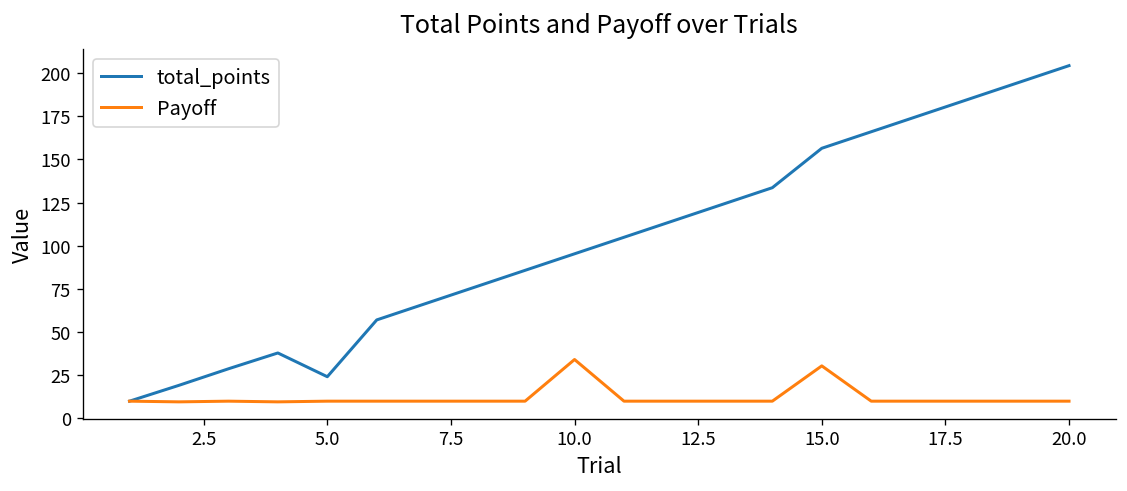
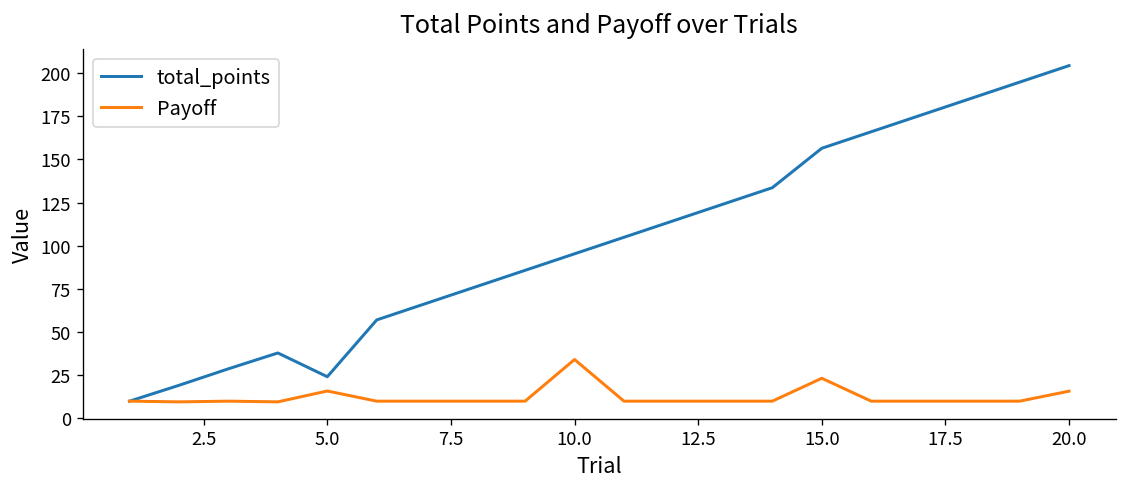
Payoff, 5.0: 10 -> 16
Payoff, 15.0: 30 -> 23
Payoff, 20.0: 10 -> 15
